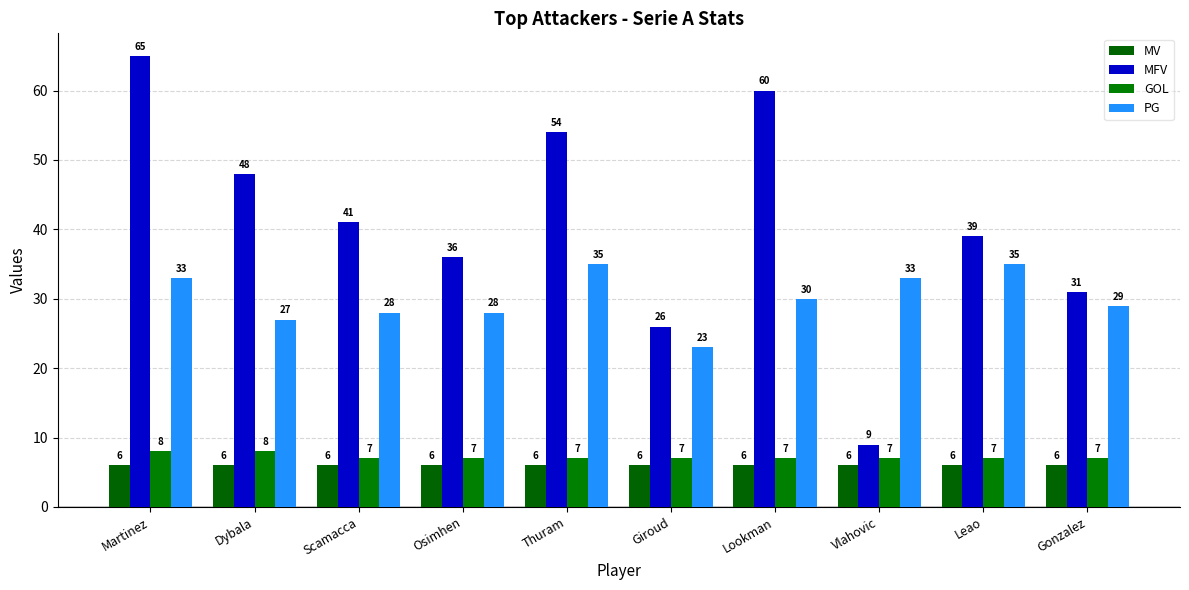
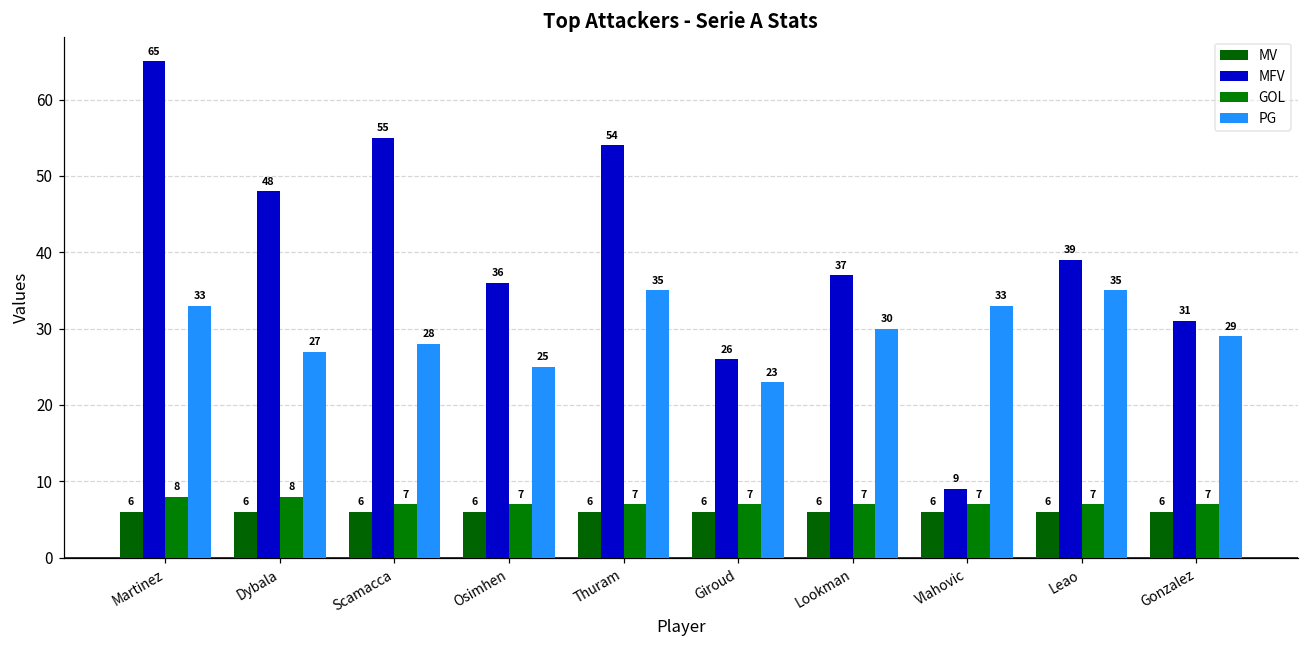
MFV, Scamacca: 41 -> 55
PG, Osimhen: 28 -> 25
MFV, Lookman: 60 -> 37
